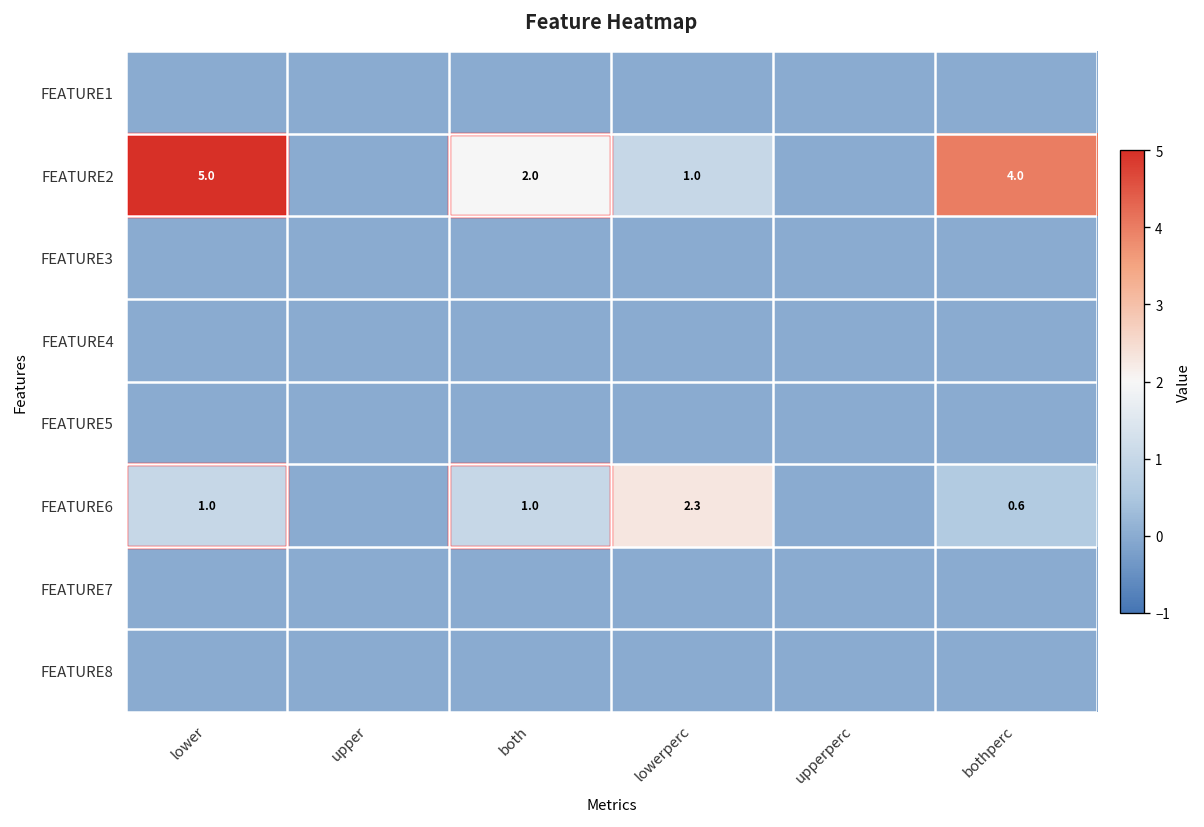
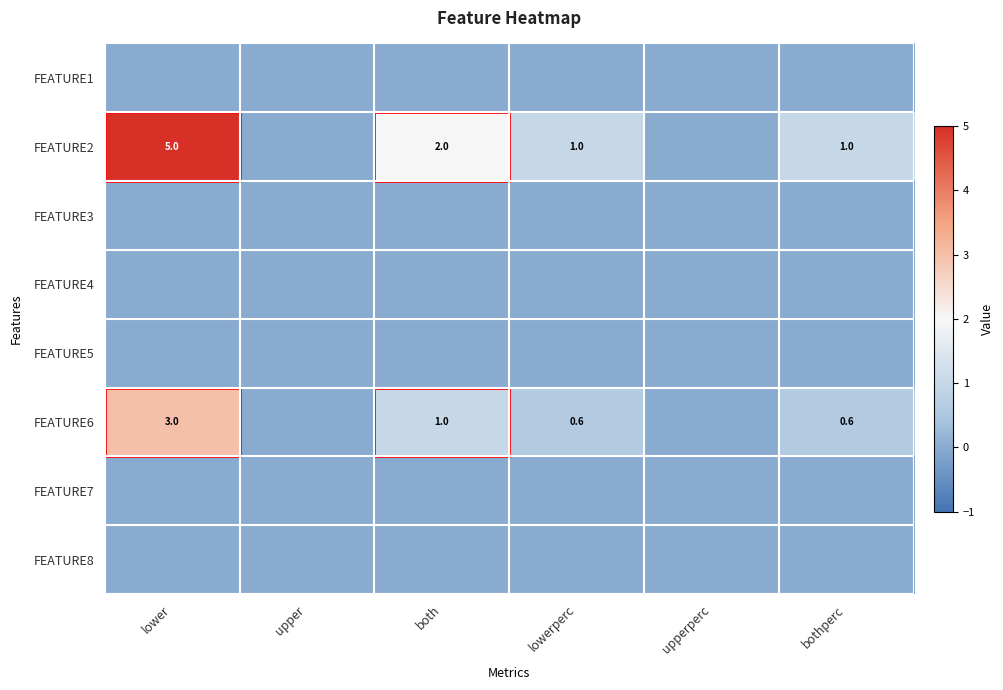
FEATURE2, bothperc: 4.0 -> 1.0
FEATURE6, lower: 1.0 -> 3.0
FEATURE6, lowerperc: 2.3 -> 0.6
